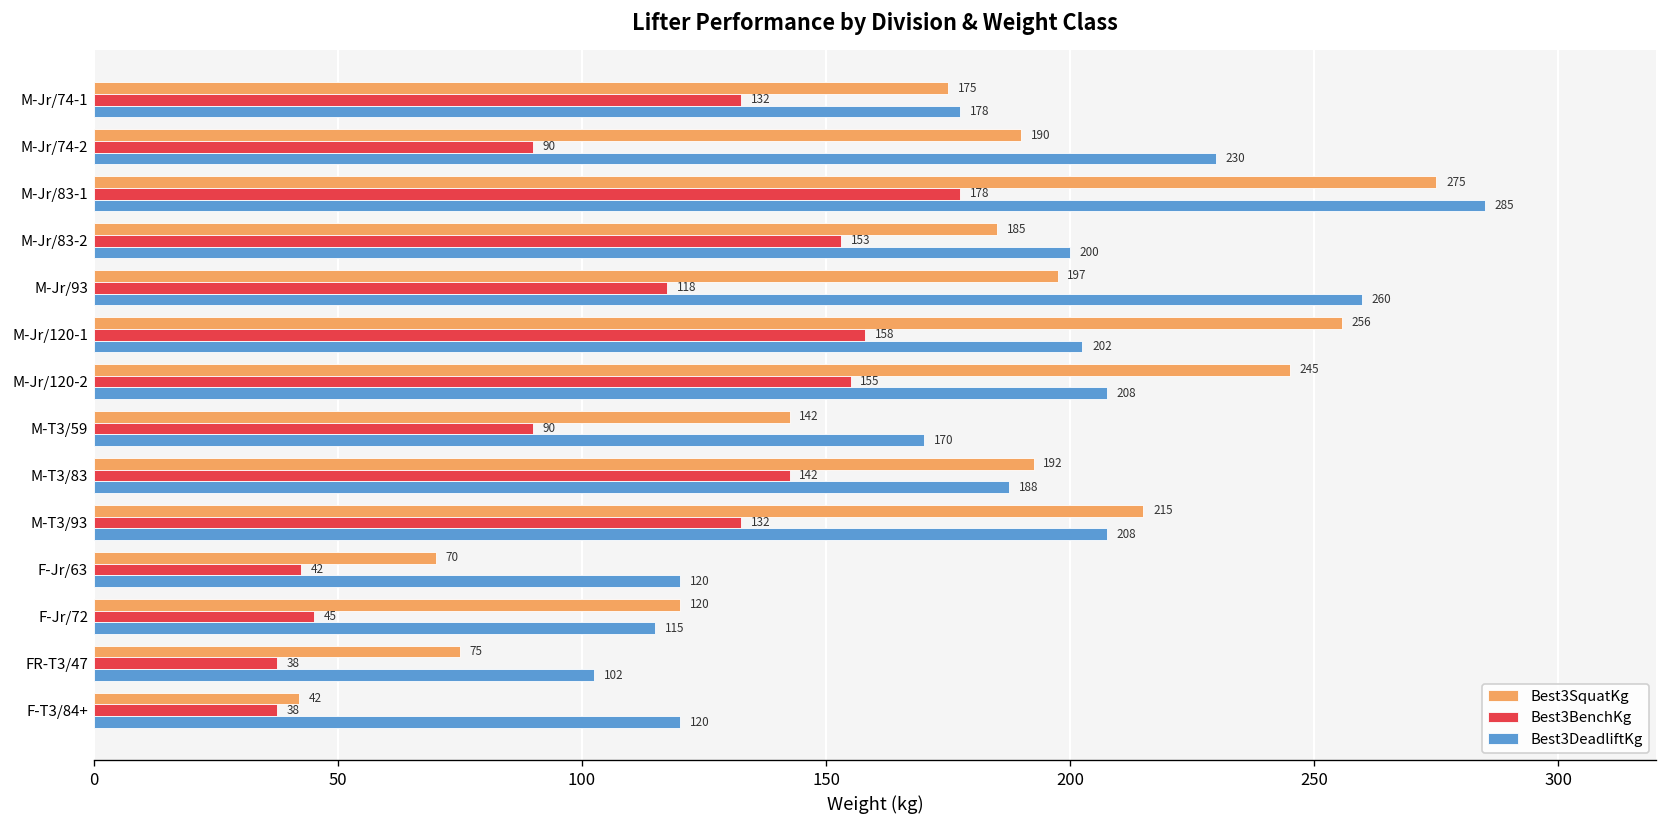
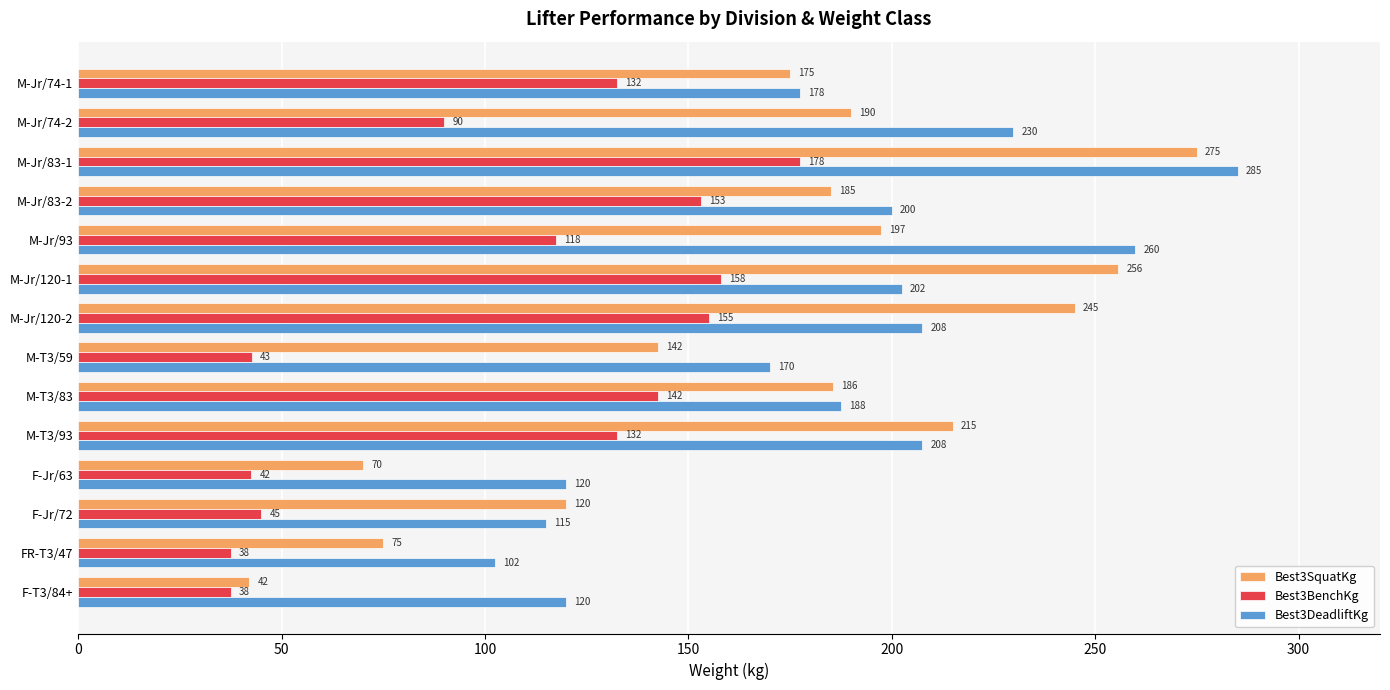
Best3BenchKg, M-T3/59: 90 -> 43
Best3SquatKg, M-T3/83: 192 -> 186
